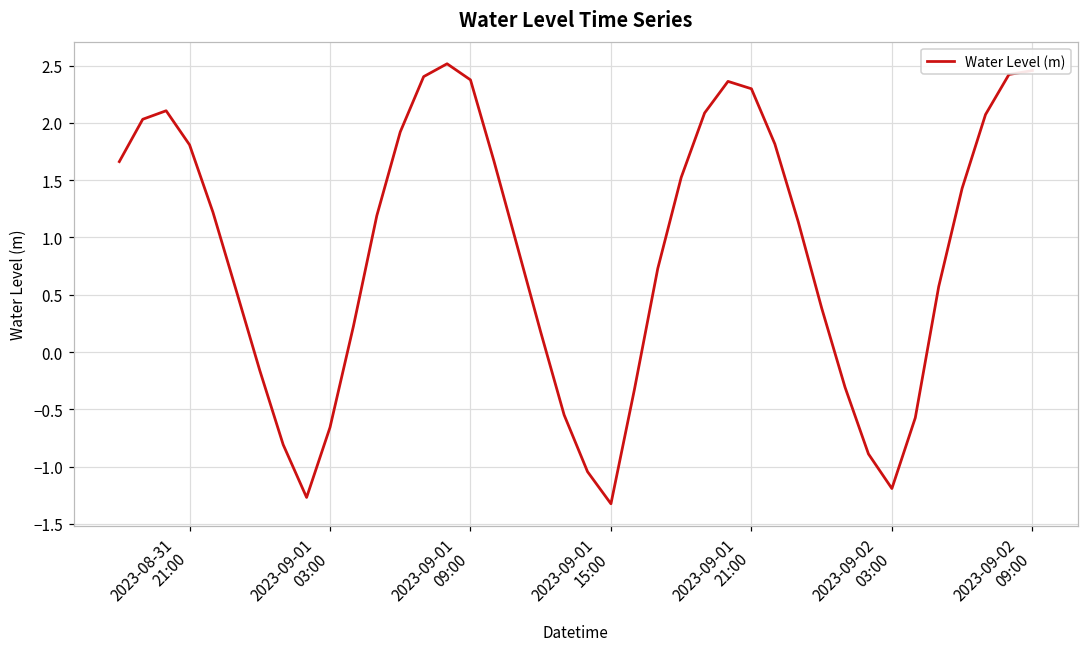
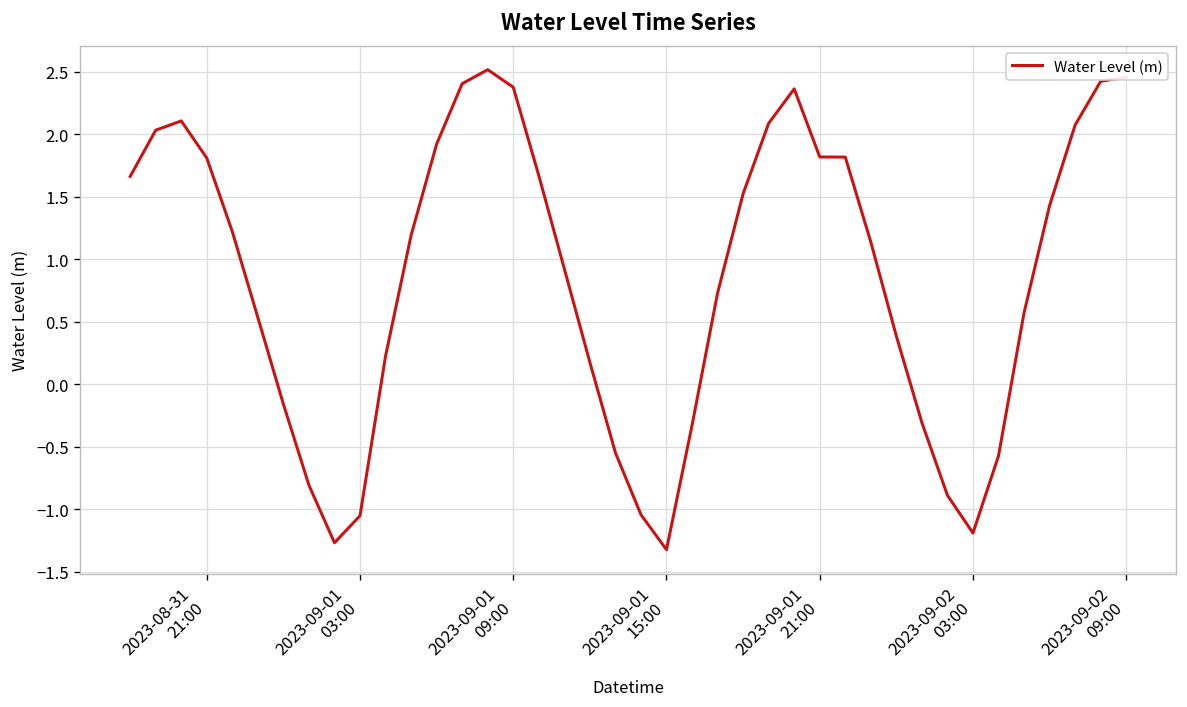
2023-09-01 03:00: -0.66 -> -1.05
2023-09-01 21:00: 2.30 -> 1.82
